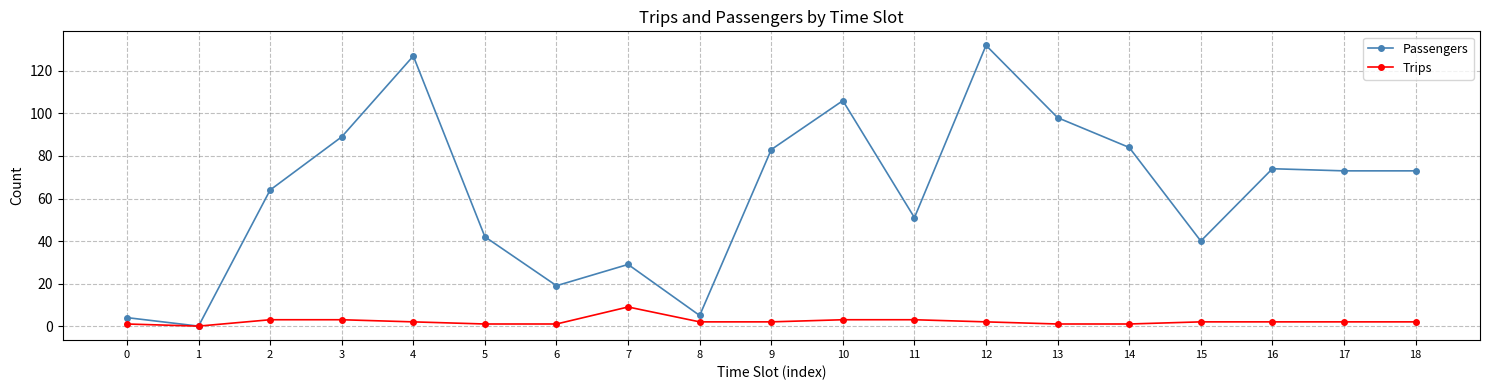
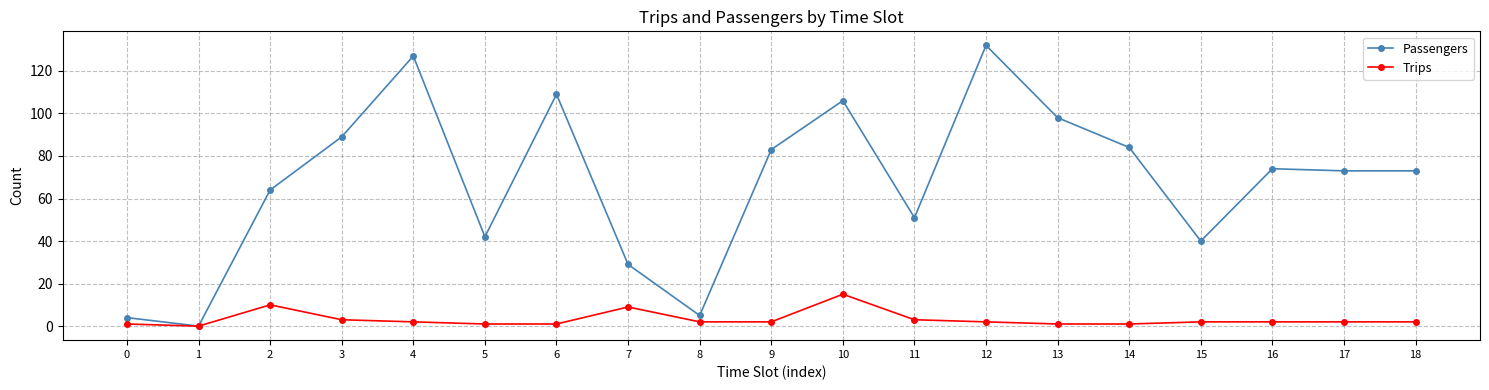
Trips, 2: 3 -> 10
Passengers, 6: 19 -> 109
Trips, 10: 3 -> 15
